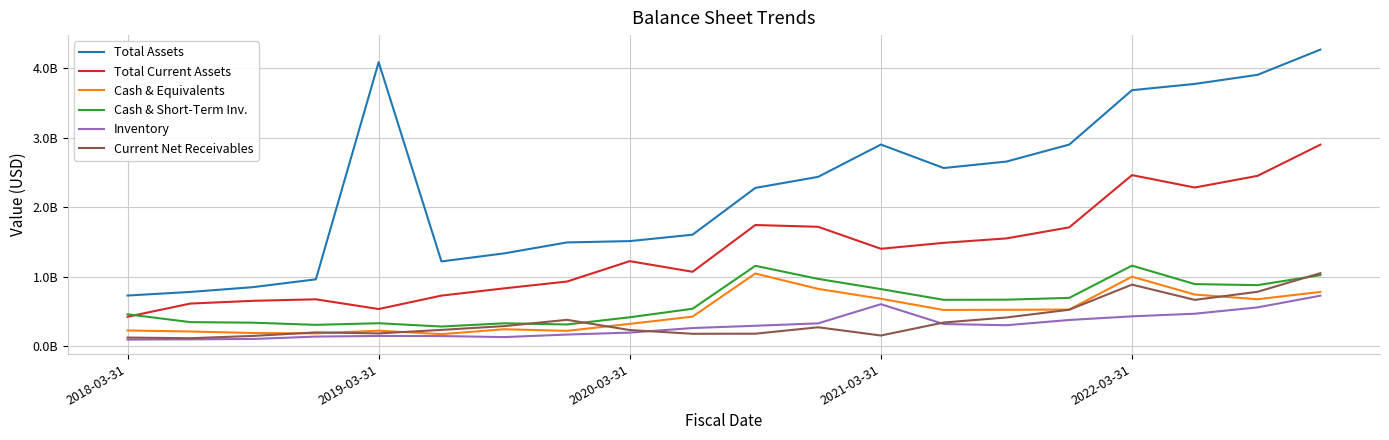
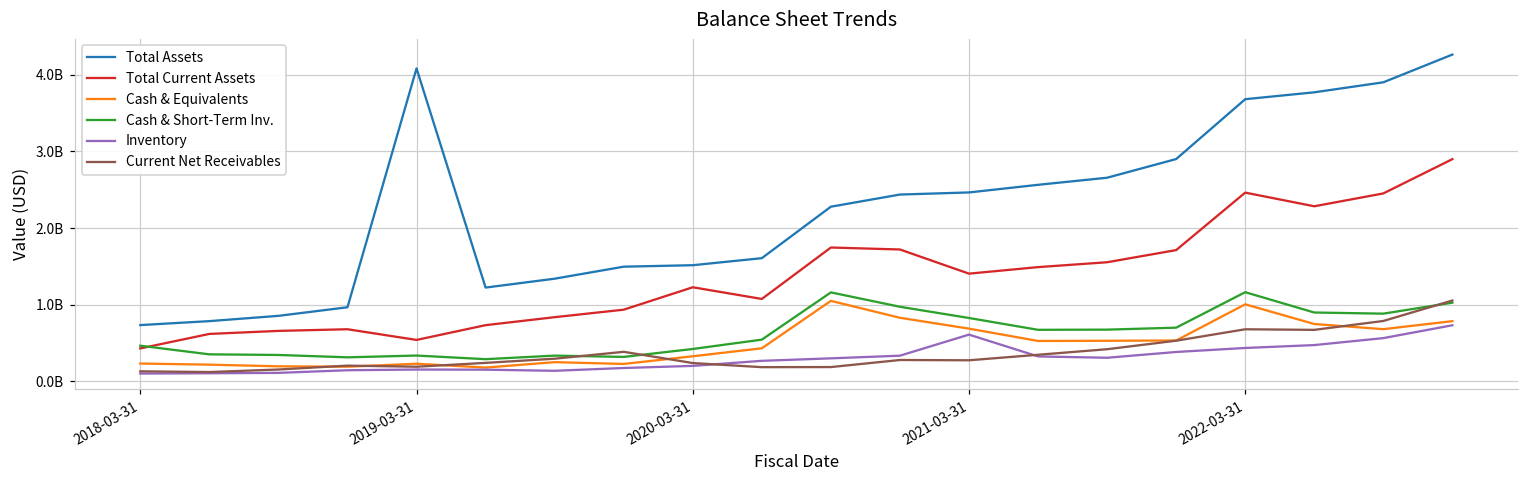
Total Assets, 2021-03-31: 2900000000 -> 2500000000
Current Net Receivables, 2021-03-31: 200000000 -> 300000000
Current Net Receivables, 2022-03-31: 900000000 -> 700000000
